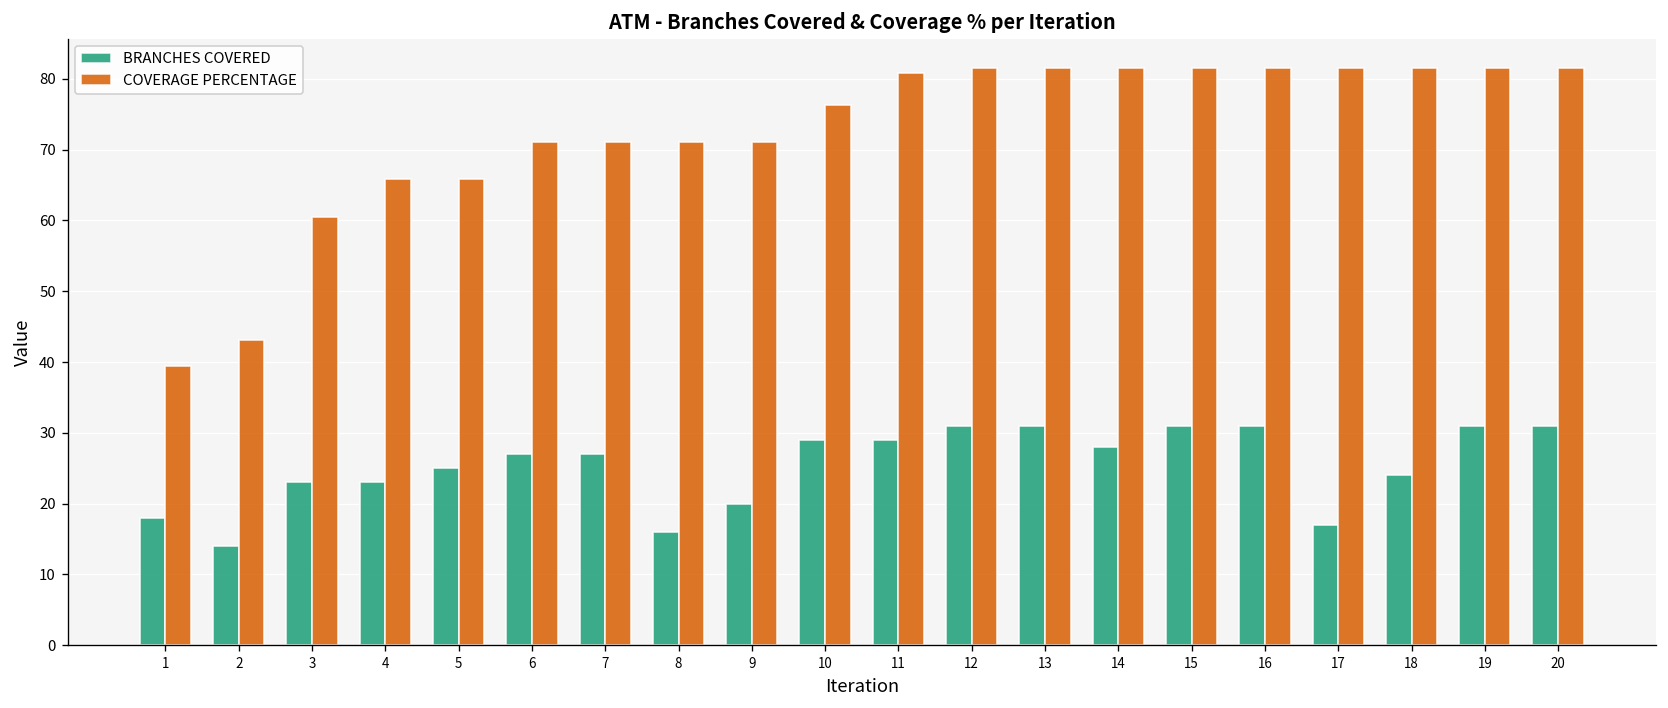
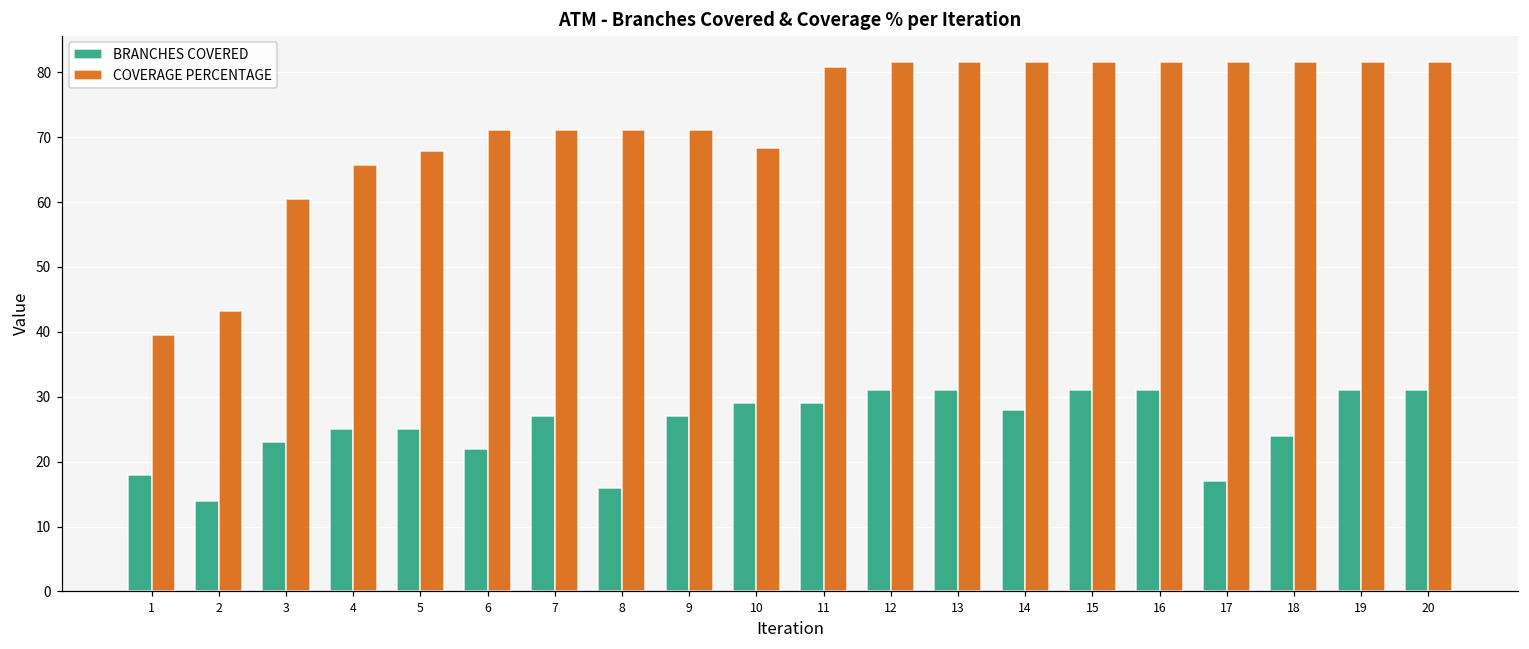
BRANCHES COVERED, 4: 23 -> 25
COVERAGE PERCENTAGE, 5: 66 -> 68
BRANCHES COVERED, 6: 27 -> 22
BRANCHES COVERED, 9: 20 -> 27
COVERAGE PERCENTAGE, 10: 76 -> 68
